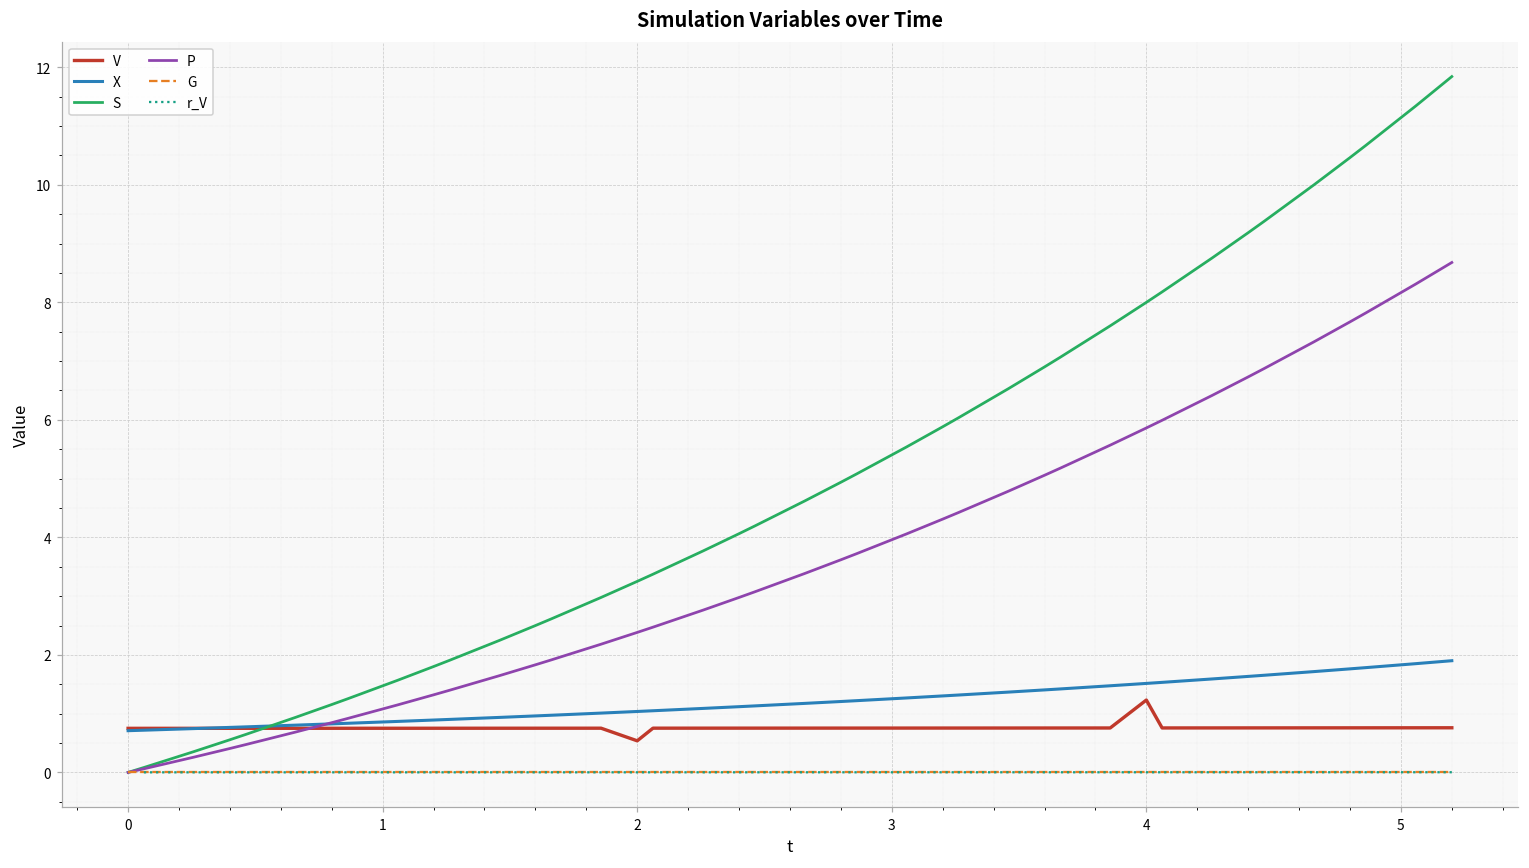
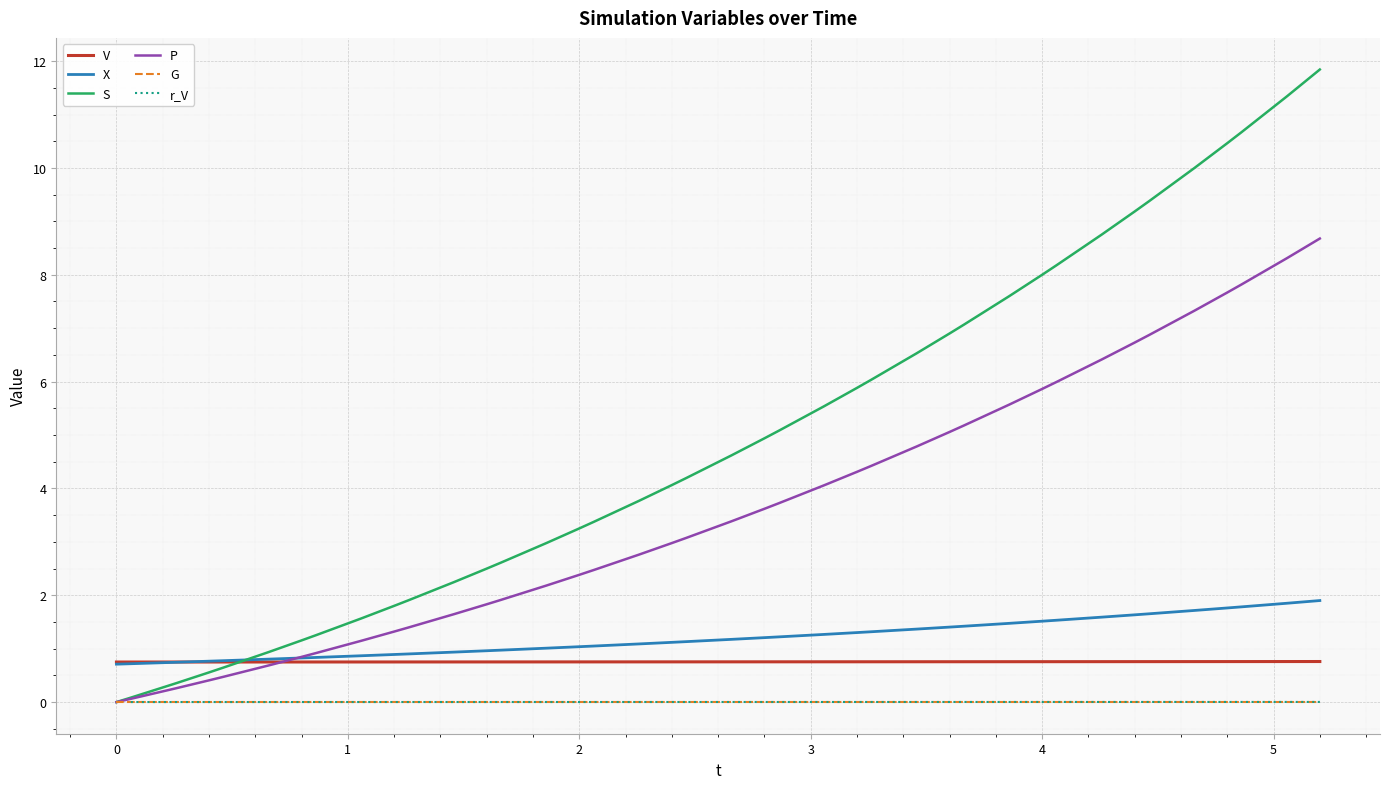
V, 2: 0.5 -> 0.8
V, 4: 1.2 -> 0.8
